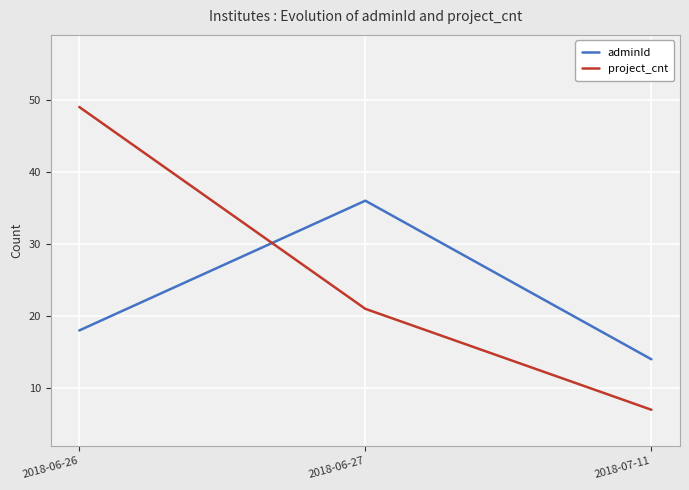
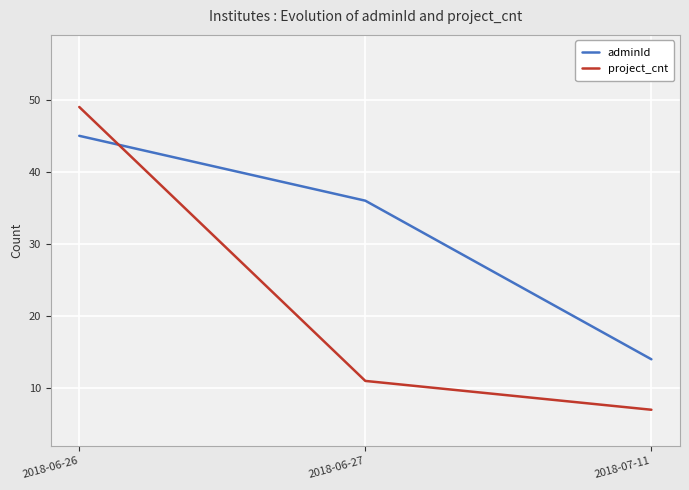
adminId, 2018-06-26: 18 -> 45
project_cnt, 2018-06-27: 21 -> 11
